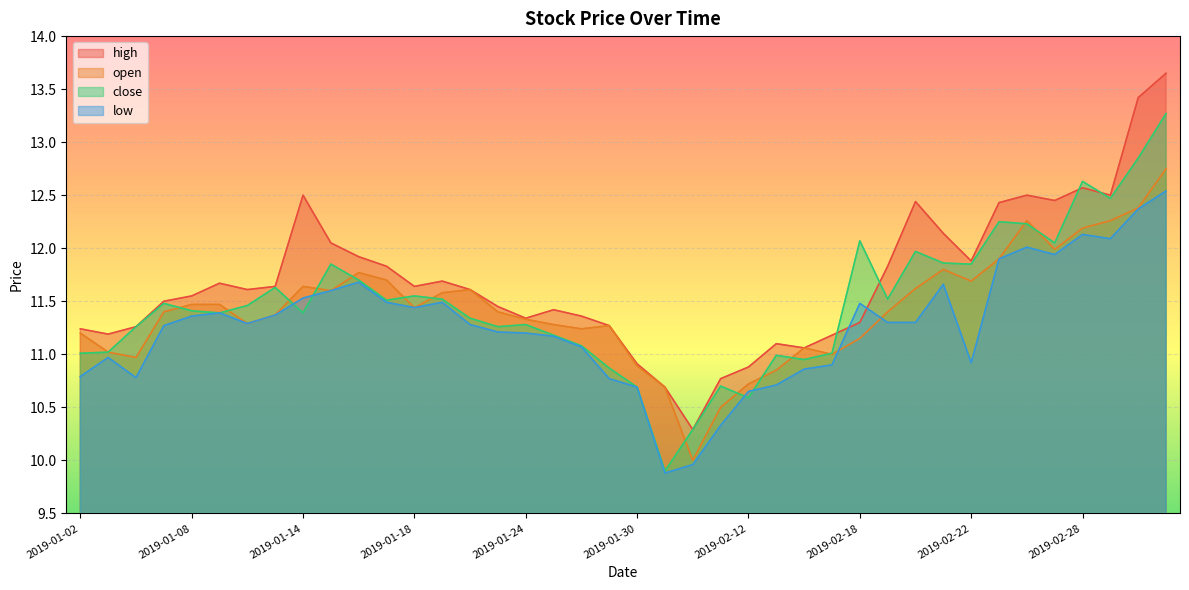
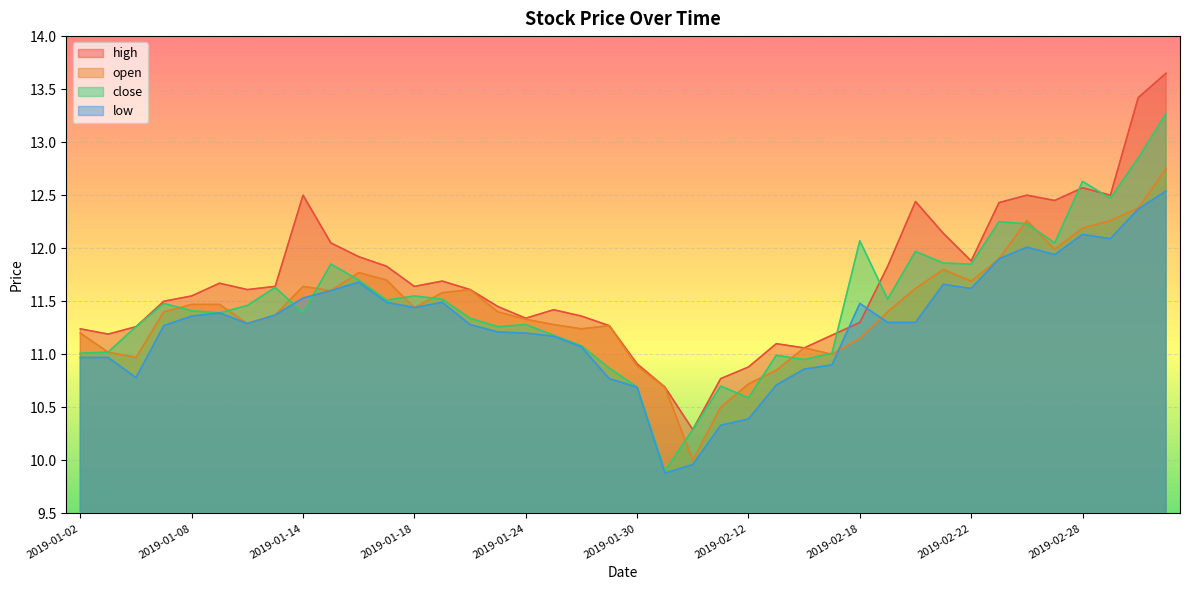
low, 2019-01-02: 10.79 -> 10.97
low, 2019-02-12: 10.65 -> 10.39
low, 2019-02-22: 10.92 -> 11.62
